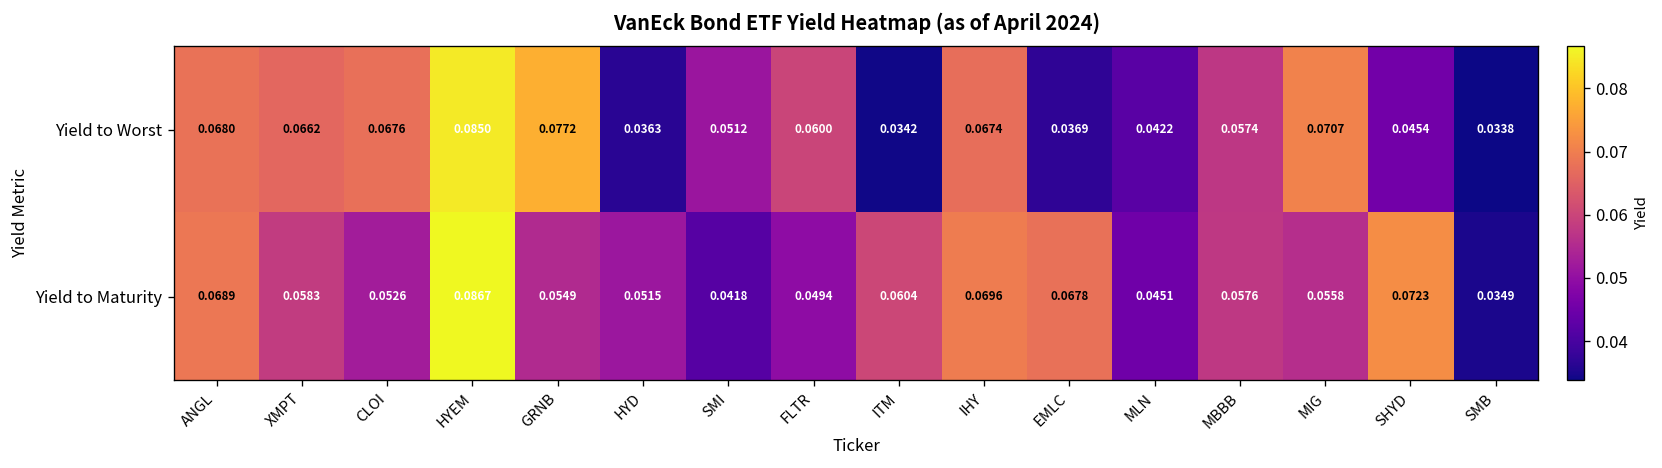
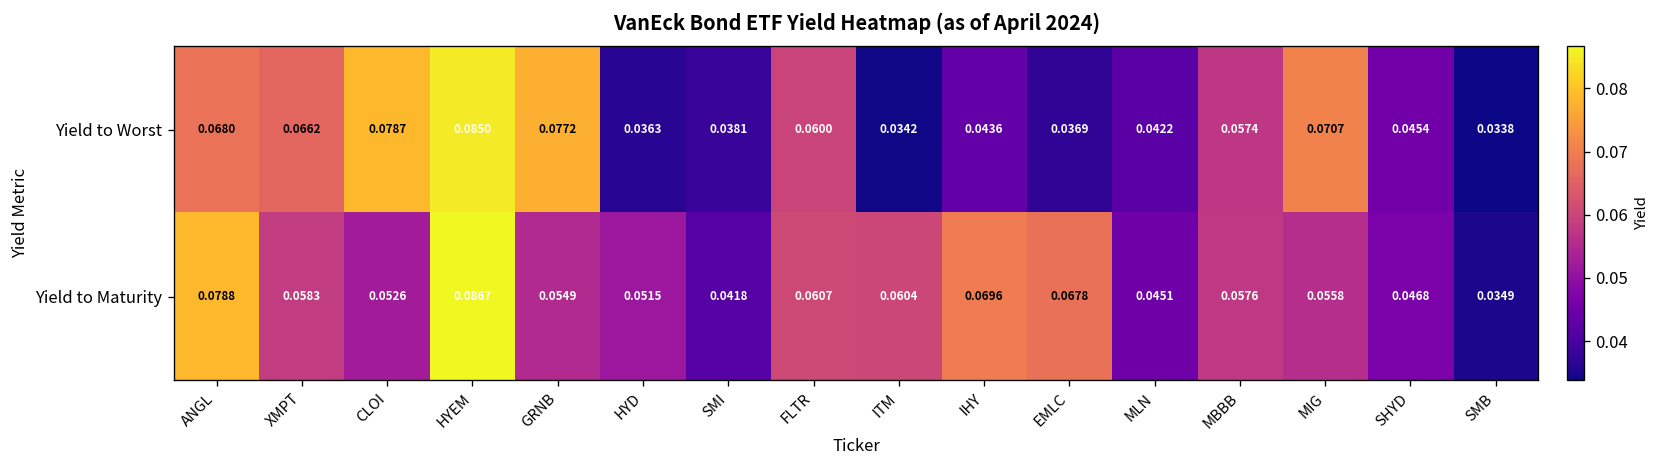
Yield to Worst, CLOI: 0.0676 -> 0.0787
Yield to Worst, SMI: 0.0512 -> 0.0381
Yield to Worst, IHY: 0.0674 -> 0.0436
Yield to Maturity, ANGL: 0.0689 -> 0.0788
Yield to Maturity, FLTR: 0.0494 -> 0.0607
Yield to Maturity, SHYD: 0.0723 -> 0.0468
